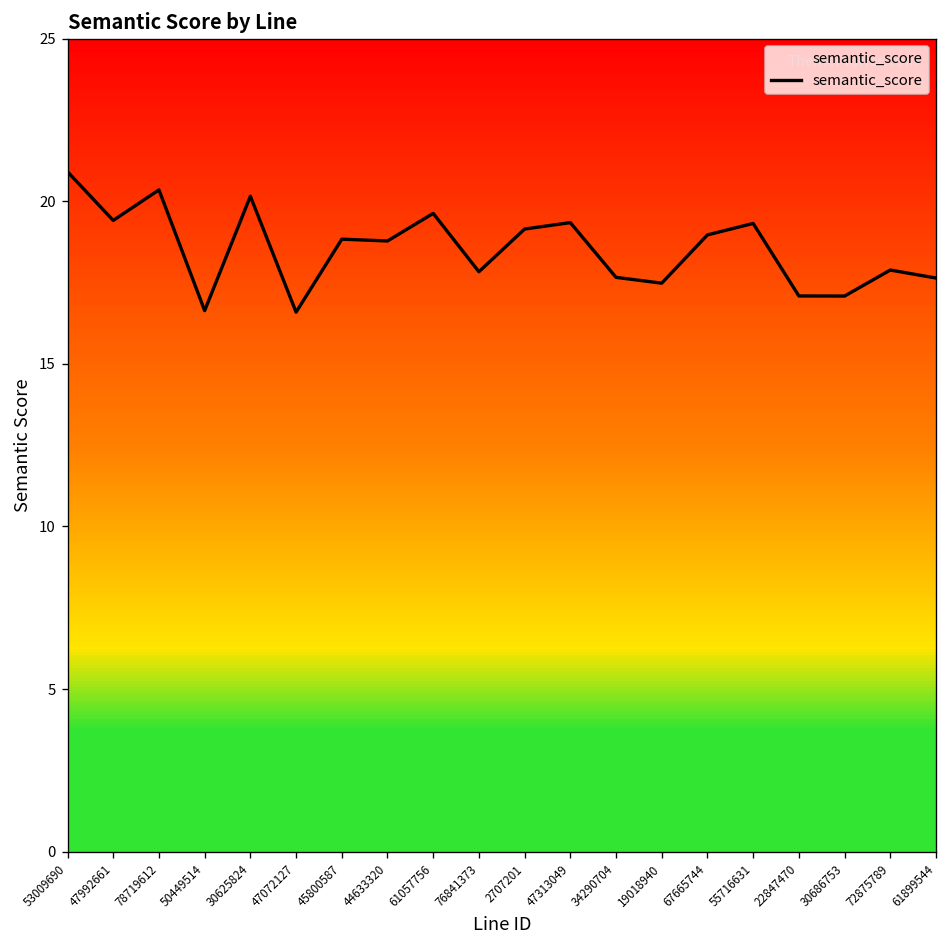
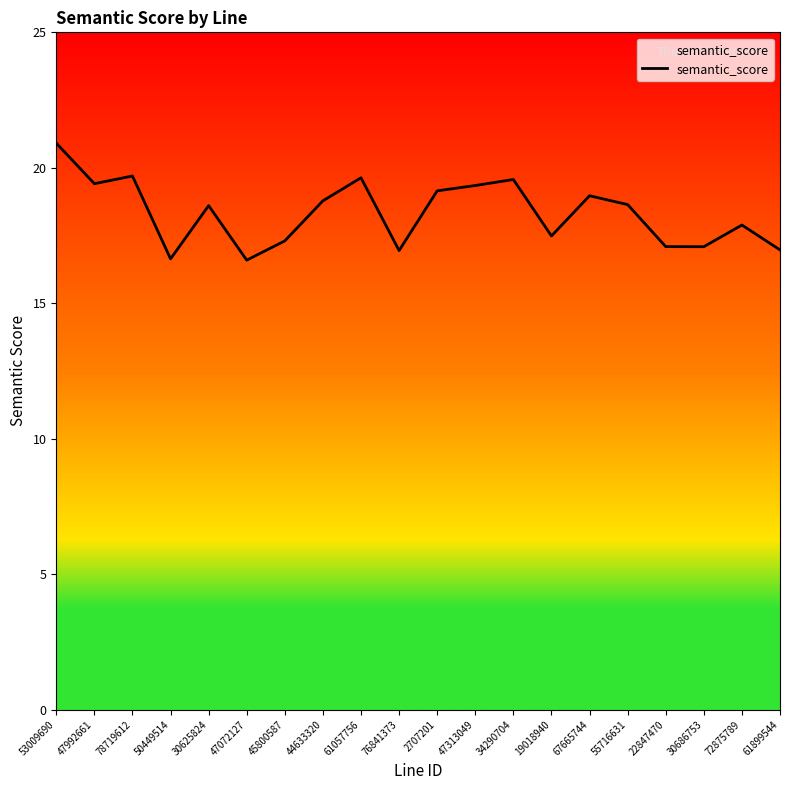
78719612: 20.4 -> 19.7
30625824: 20.2 -> 18.6
45800587: 18.8 -> 17.3
76841373: 17.8 -> 16.9
34290704: 17.7 -> 19.6
55716631: 19.3 -> 18.6
61899544: 17.6 -> 17.0
